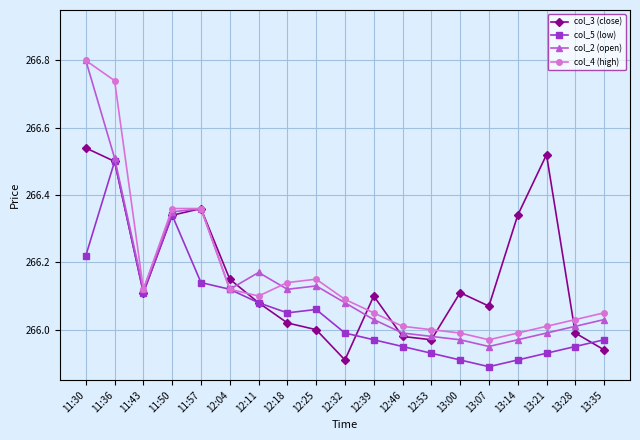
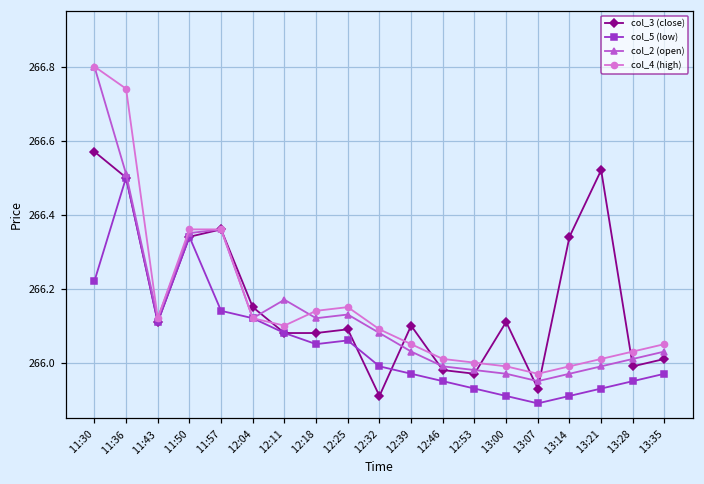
col_3 (close), 11:30: 266.54 -> 266.57
col_3 (close), 12:18: 266.02 -> 266.08
col_3 (close), 12:25: 266.00 -> 266.09
col_3 (close), 13:07: 266.07 -> 265.93
col_3 (close), 13:35: 265.94 -> 266.01
